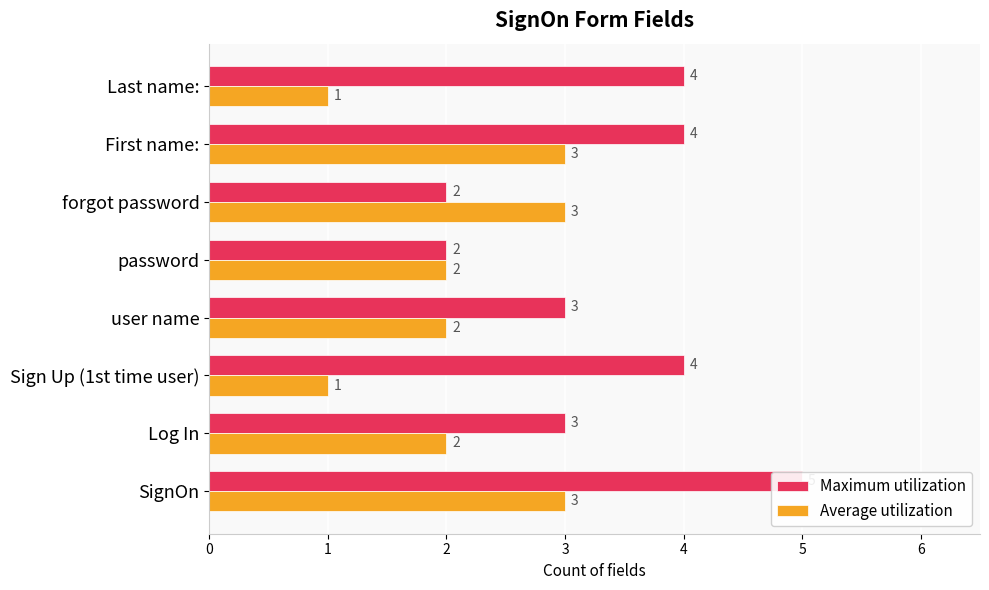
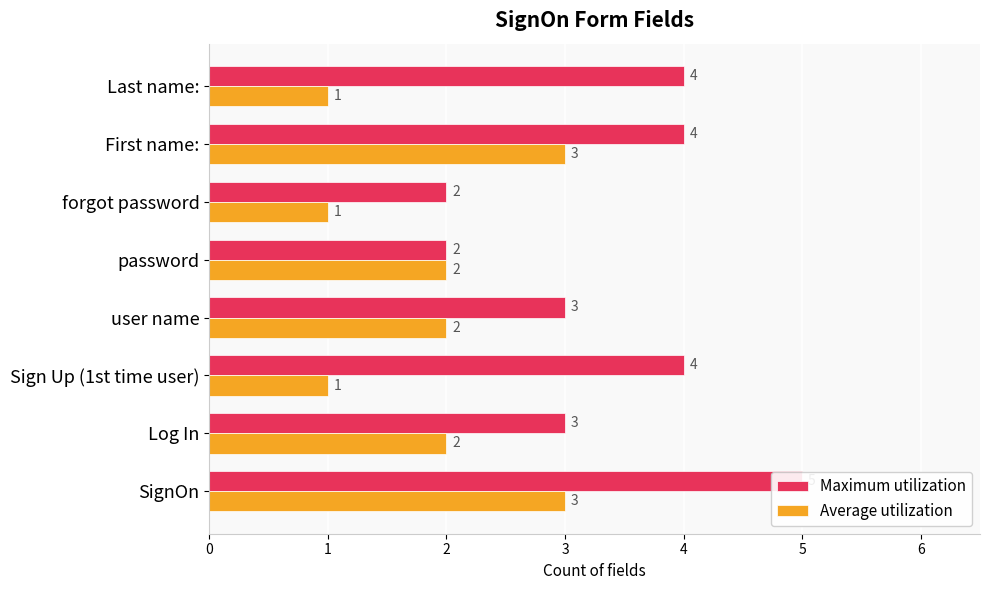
Average utilization, forgot password: 3 -> 1
